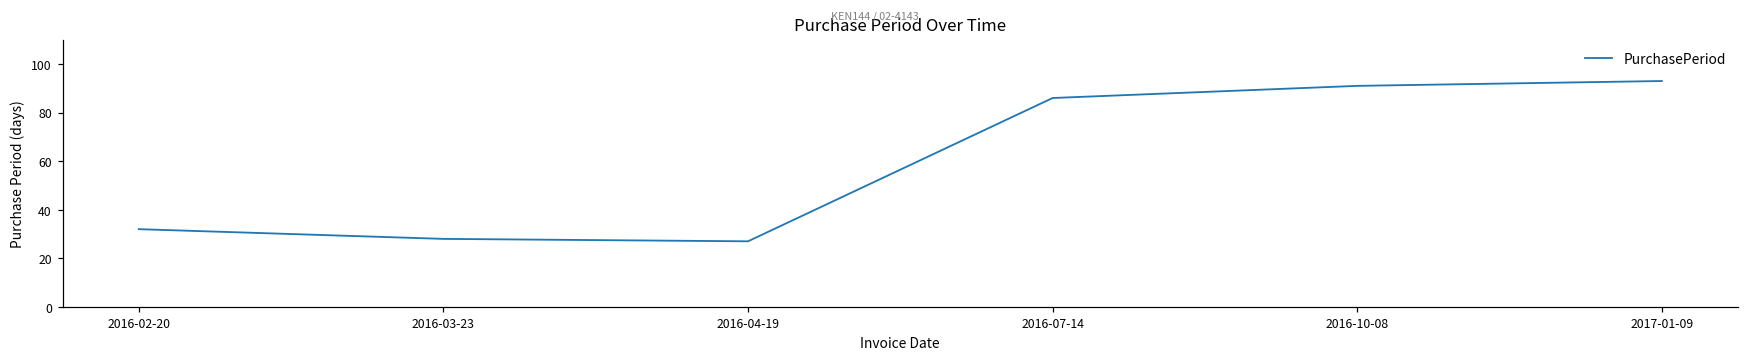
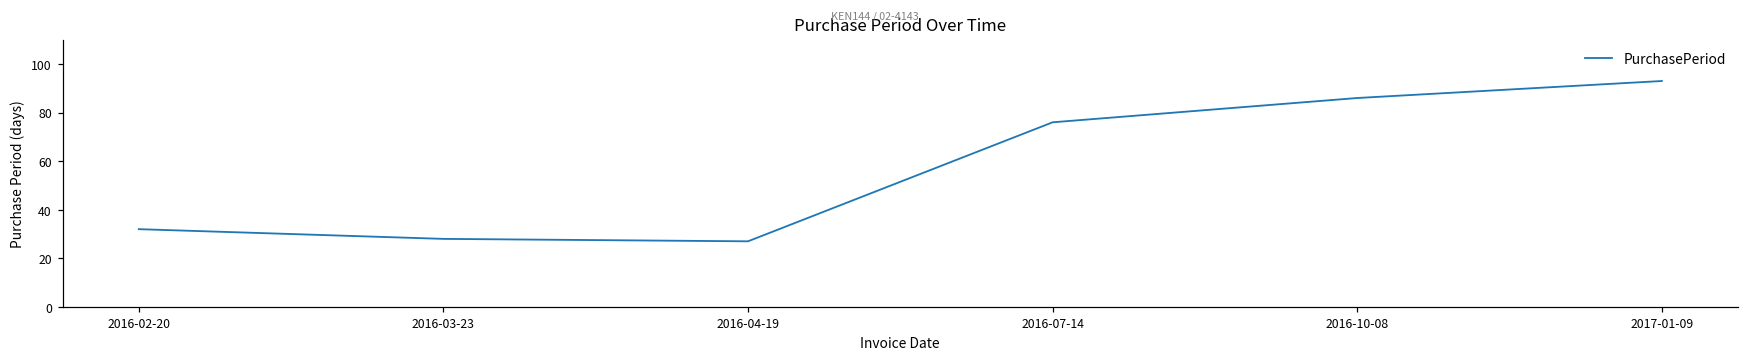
2016-07-14: 86 -> 76
2016-10-08: 91 -> 86
